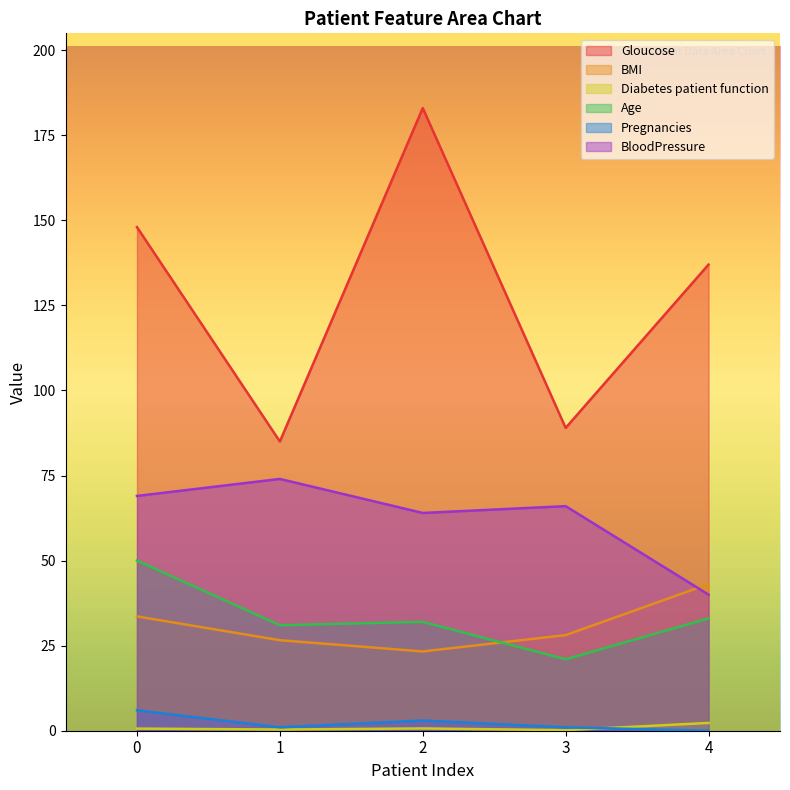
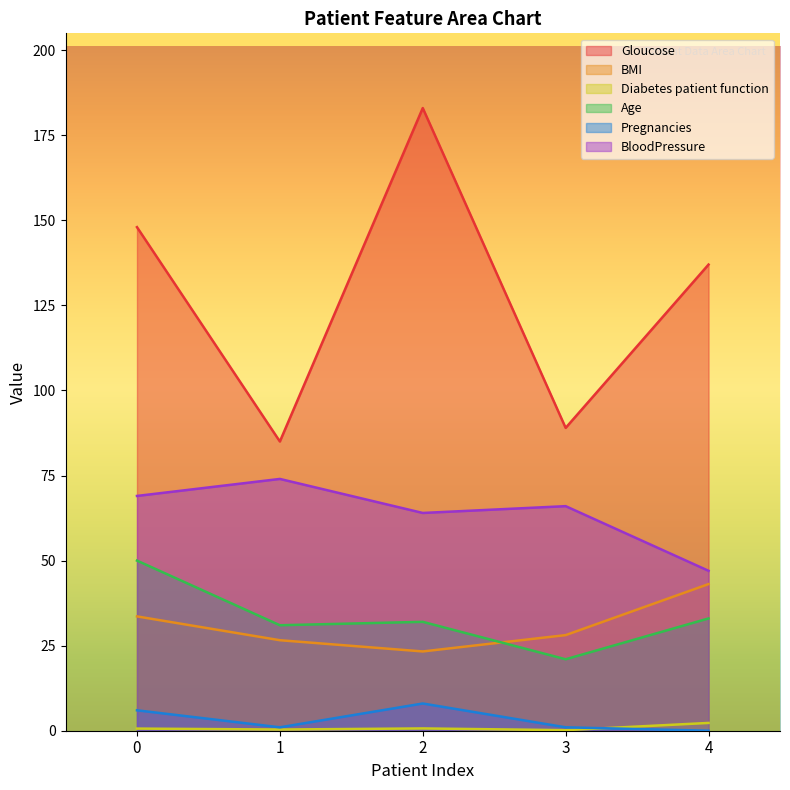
Pregnancies, 2: 3 -> 8
BloodPressure, 4: 40 -> 47
